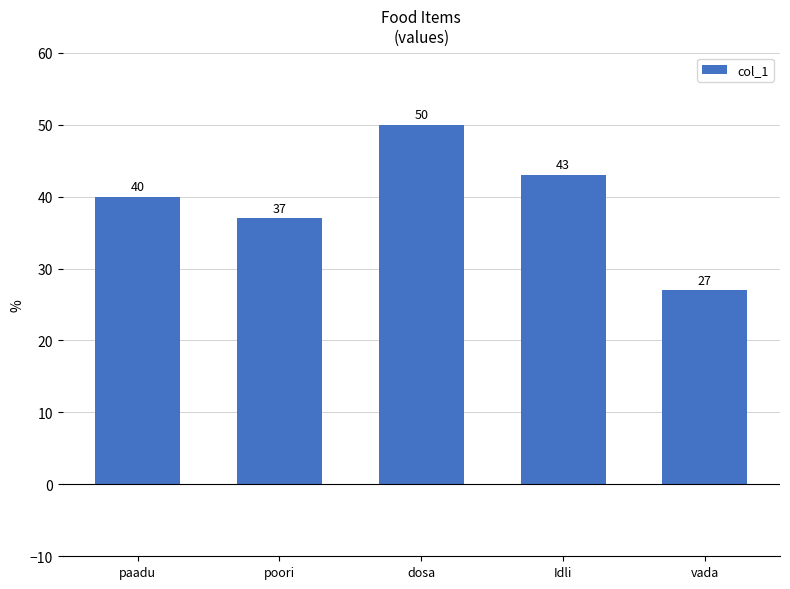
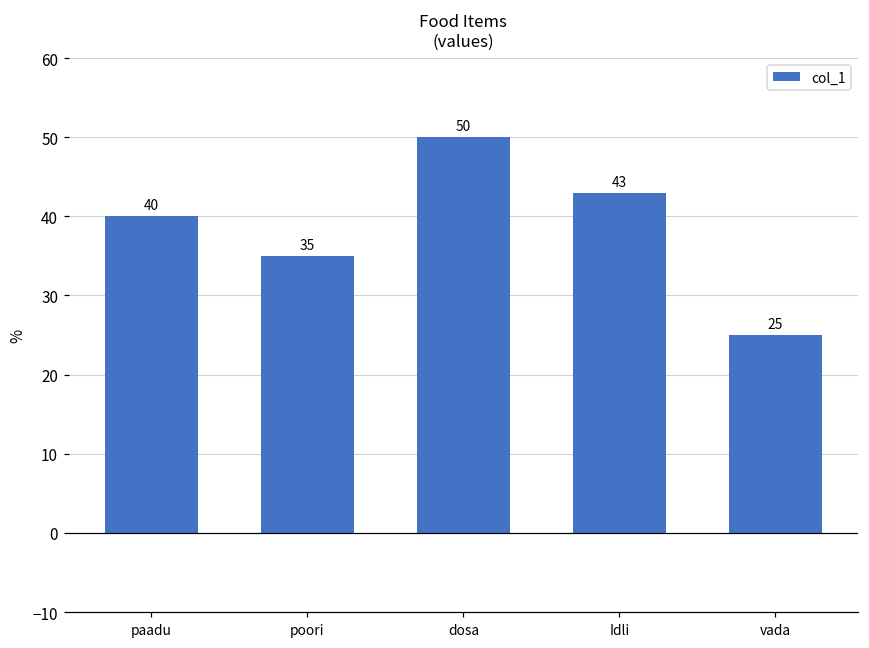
poori: 37 -> 35
vada: 27 -> 25
